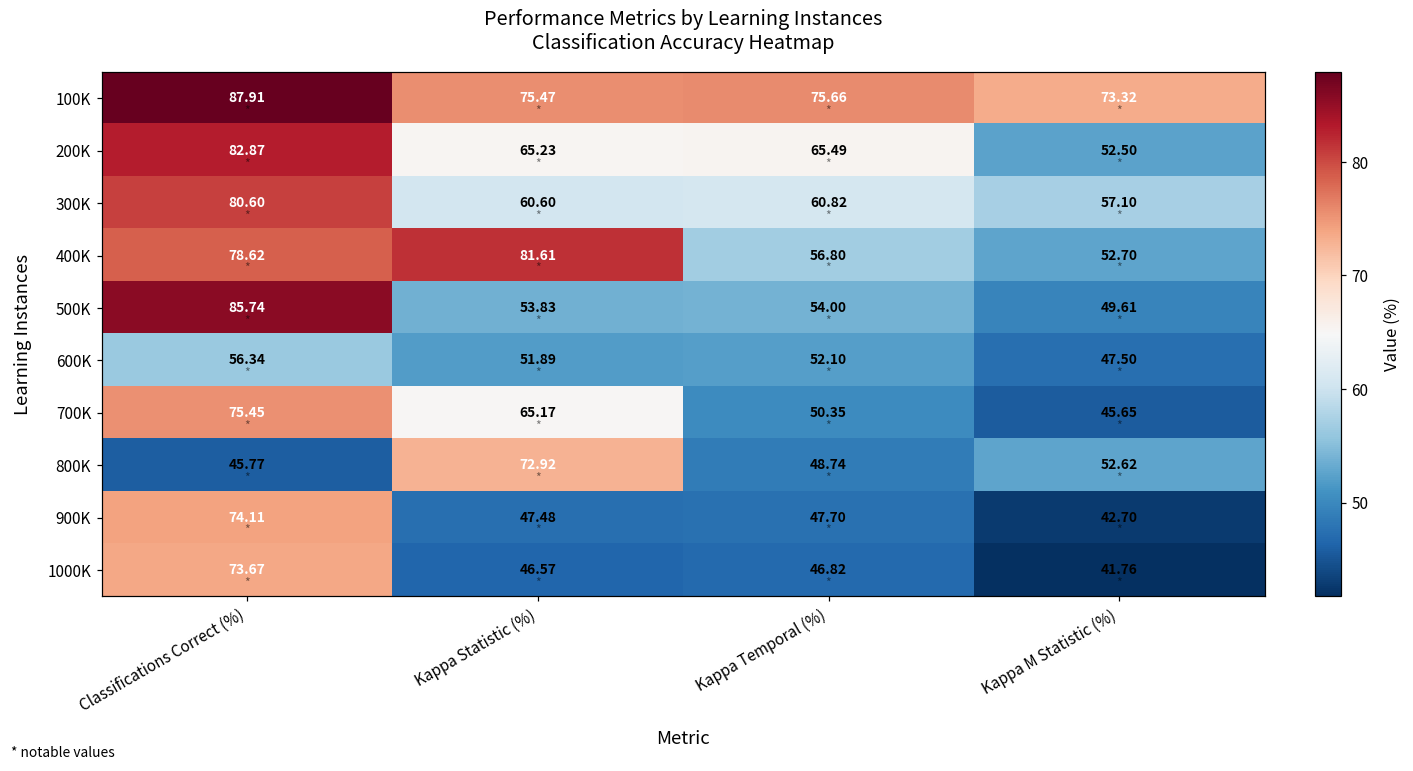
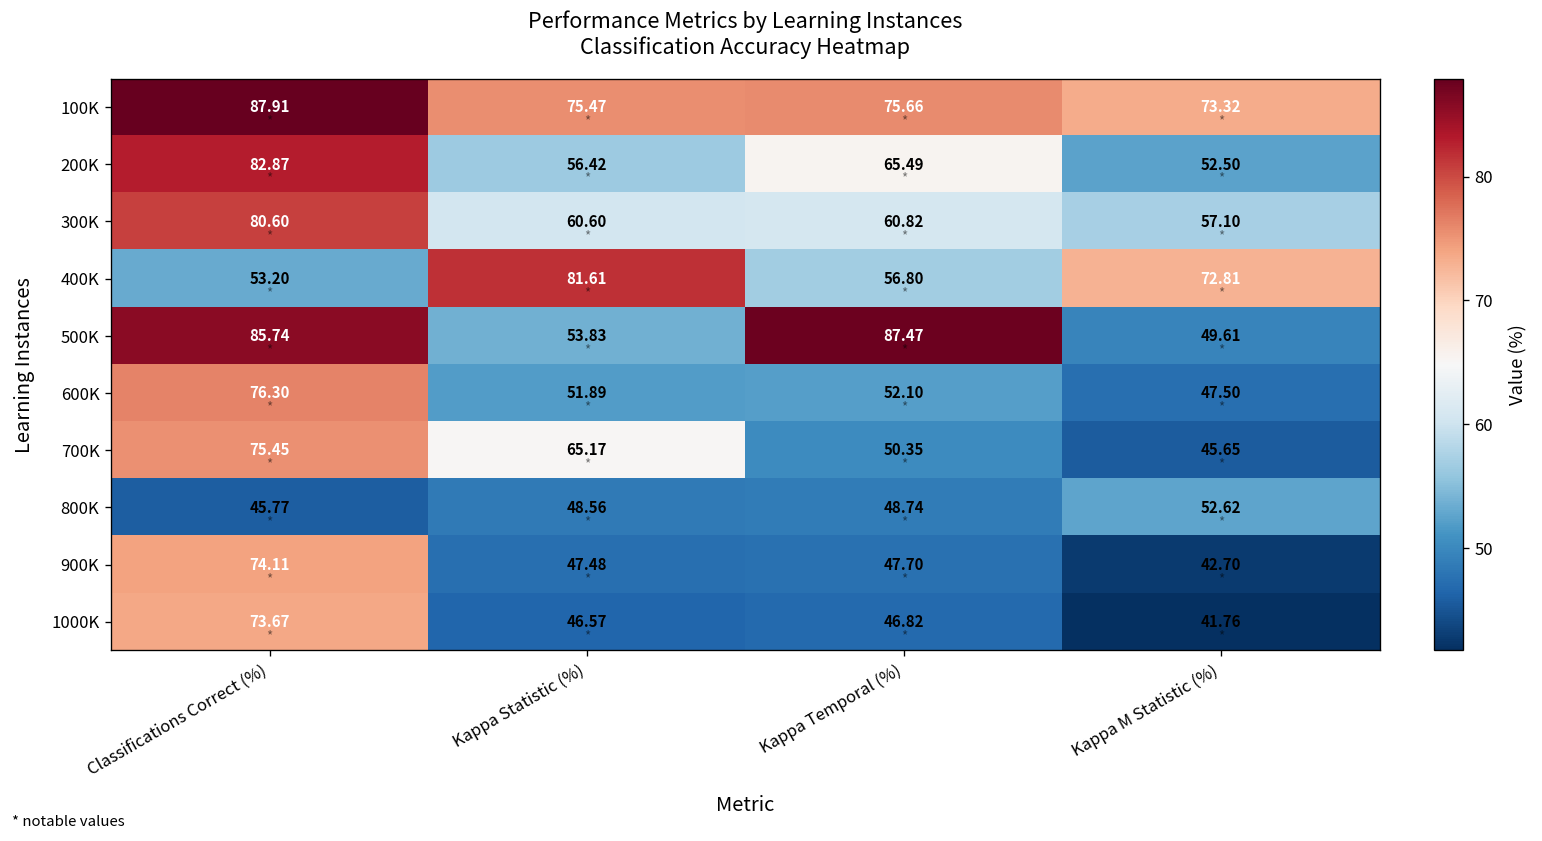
200K, Kappa Statistic (%): 65.23 -> 56.42
400K, Classifications Correct (%): 78.62 -> 53.20
400K, Kappa M Statistic (%): 52.70 -> 72.81
500K, Kappa Temporal (%): 54.00 -> 87.47
600K, Classifications Correct (%): 56.34 -> 76.30
800K, Kappa Statistic (%): 72.92 -> 48.56
